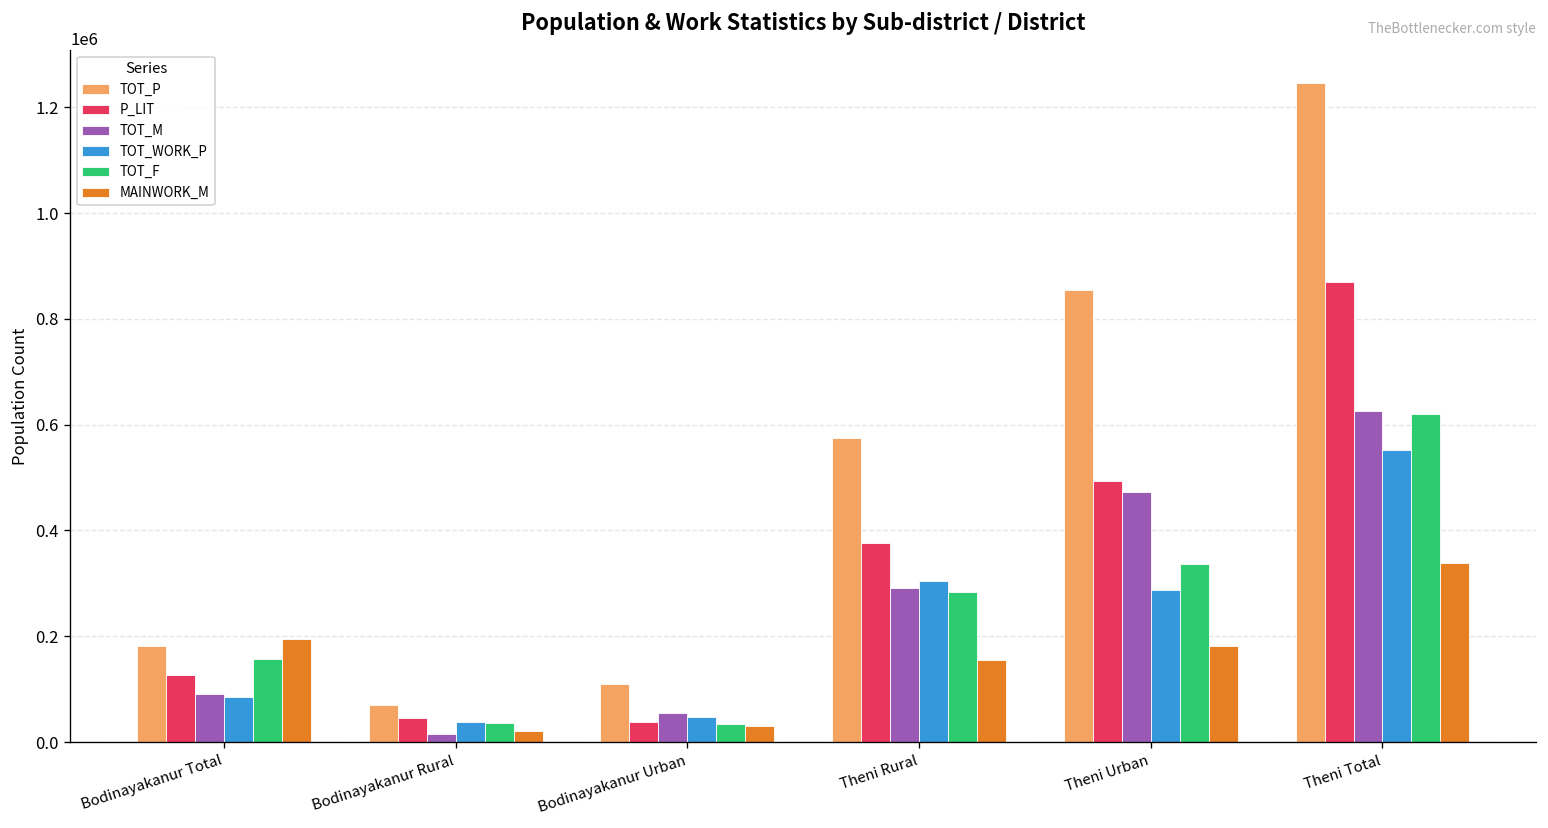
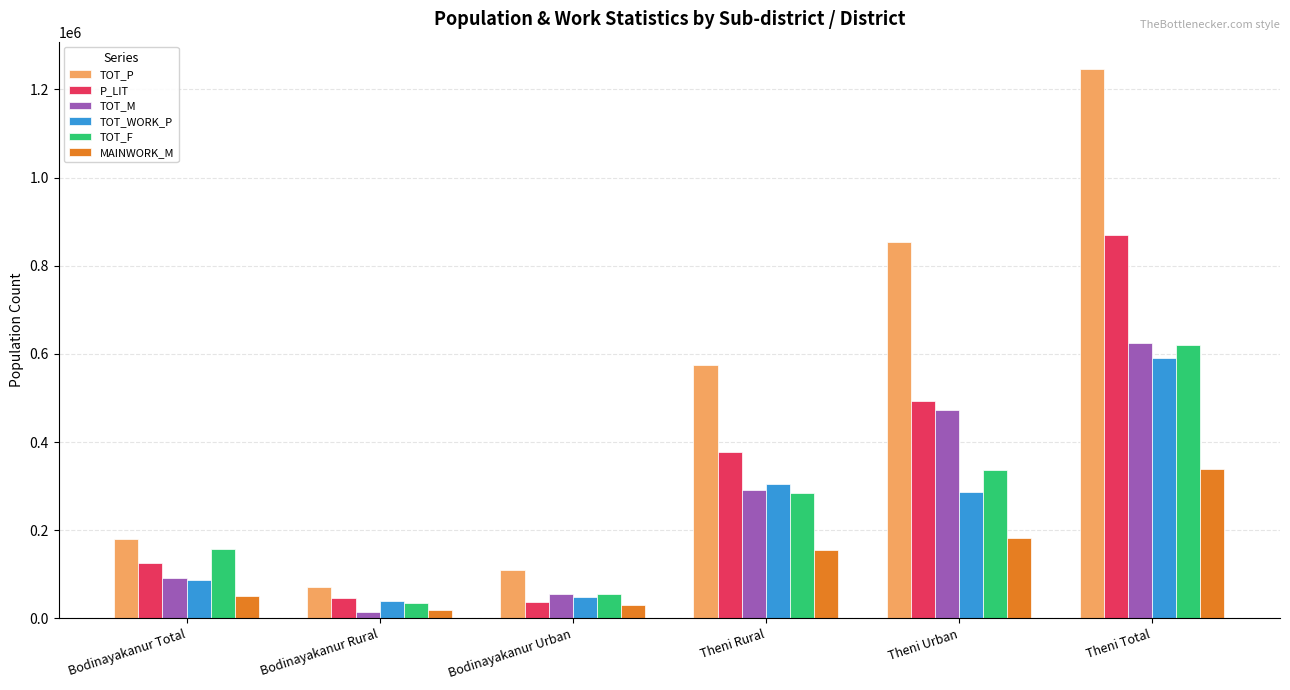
MAINWORK_M, Bodinayakanur Total: 190000 -> 50000
TOT_F, Bodinayakanur Urban: 30000 -> 60000
TOT_WORK_P, Theni Total: 550000 -> 590000
